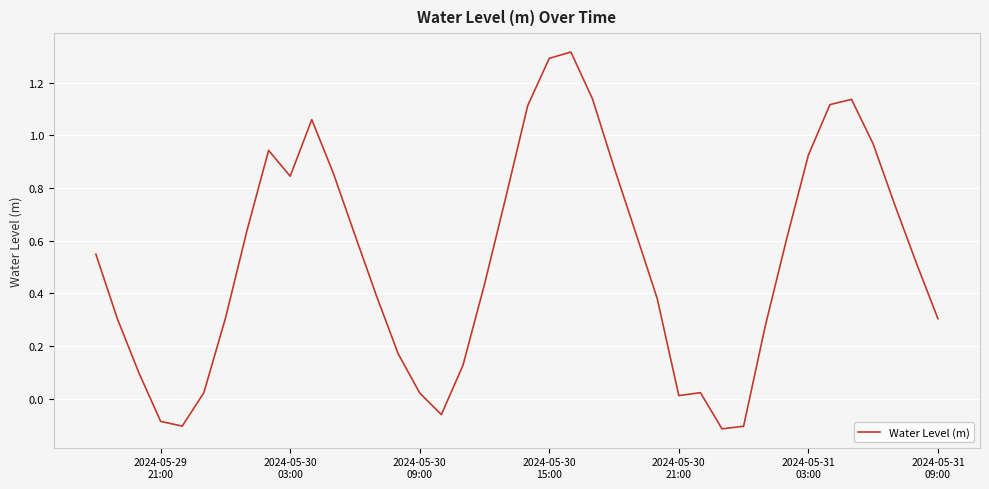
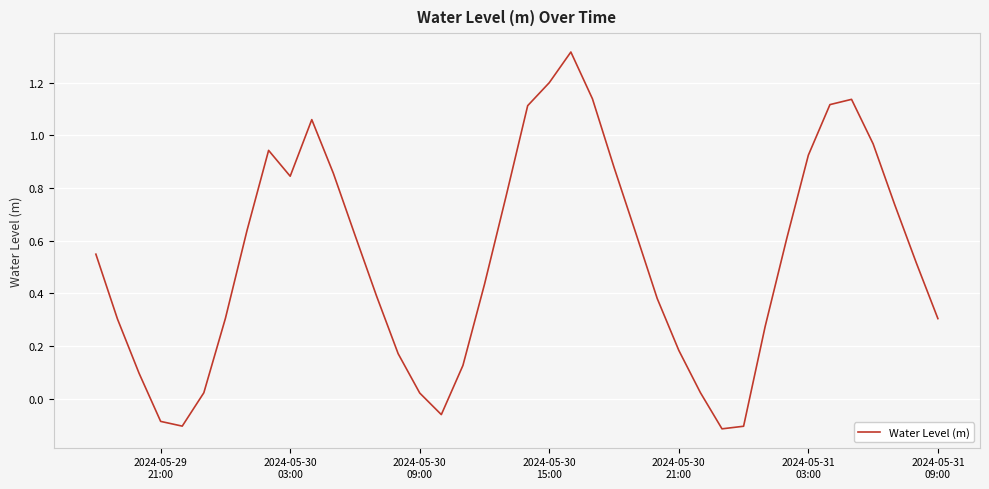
2024-05-30 15:00: 1.29 -> 1.20
2024-05-30 21:00: 0.01 -> 0.18
